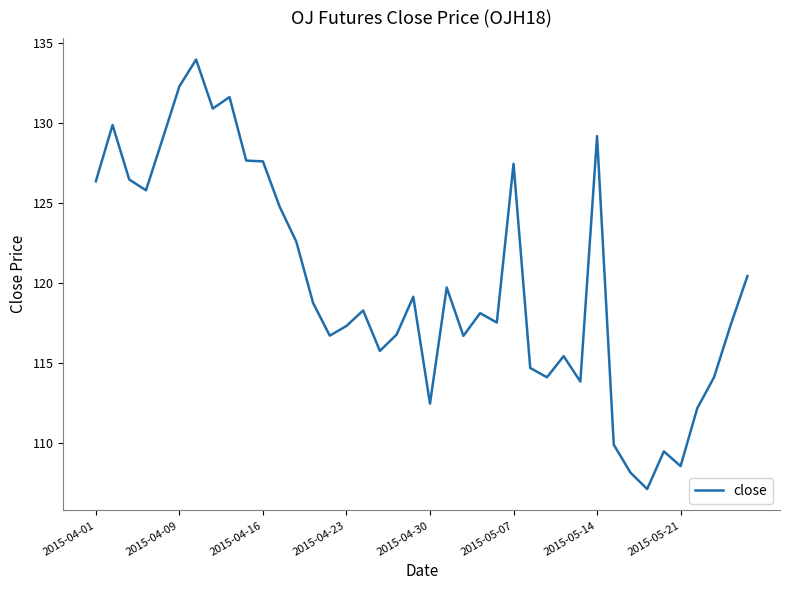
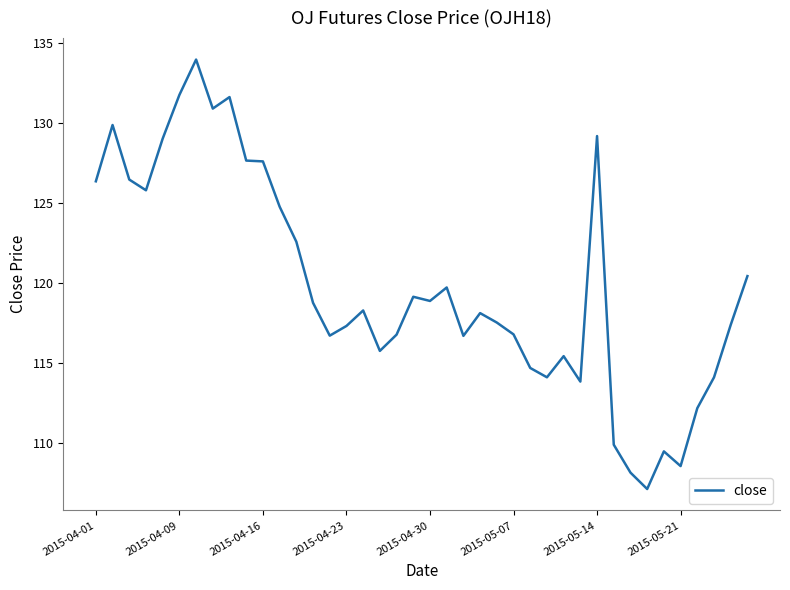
2015-04-09: 132.3 -> 131.8
2015-04-30: 112.4 -> 118.9
2015-05-07: 127.5 -> 116.8
